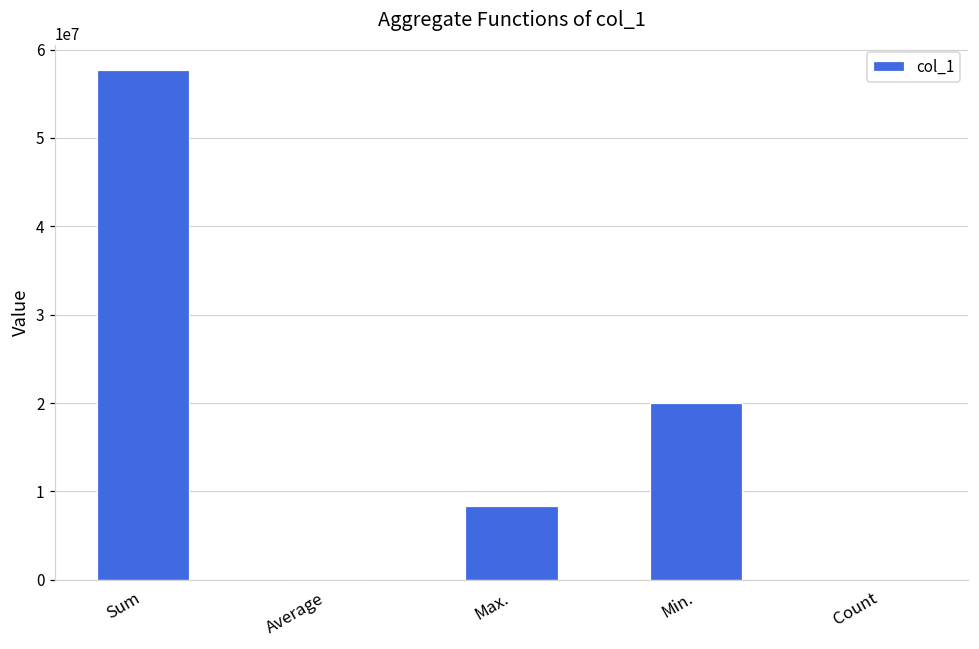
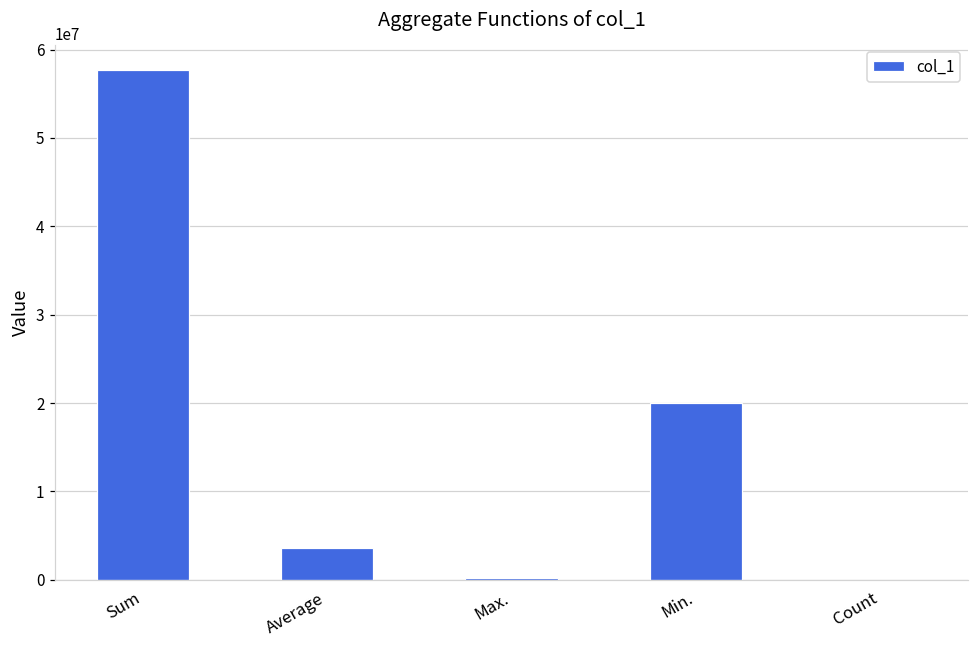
Average: 0 -> 4000000
Max.: 8000000 -> 0
